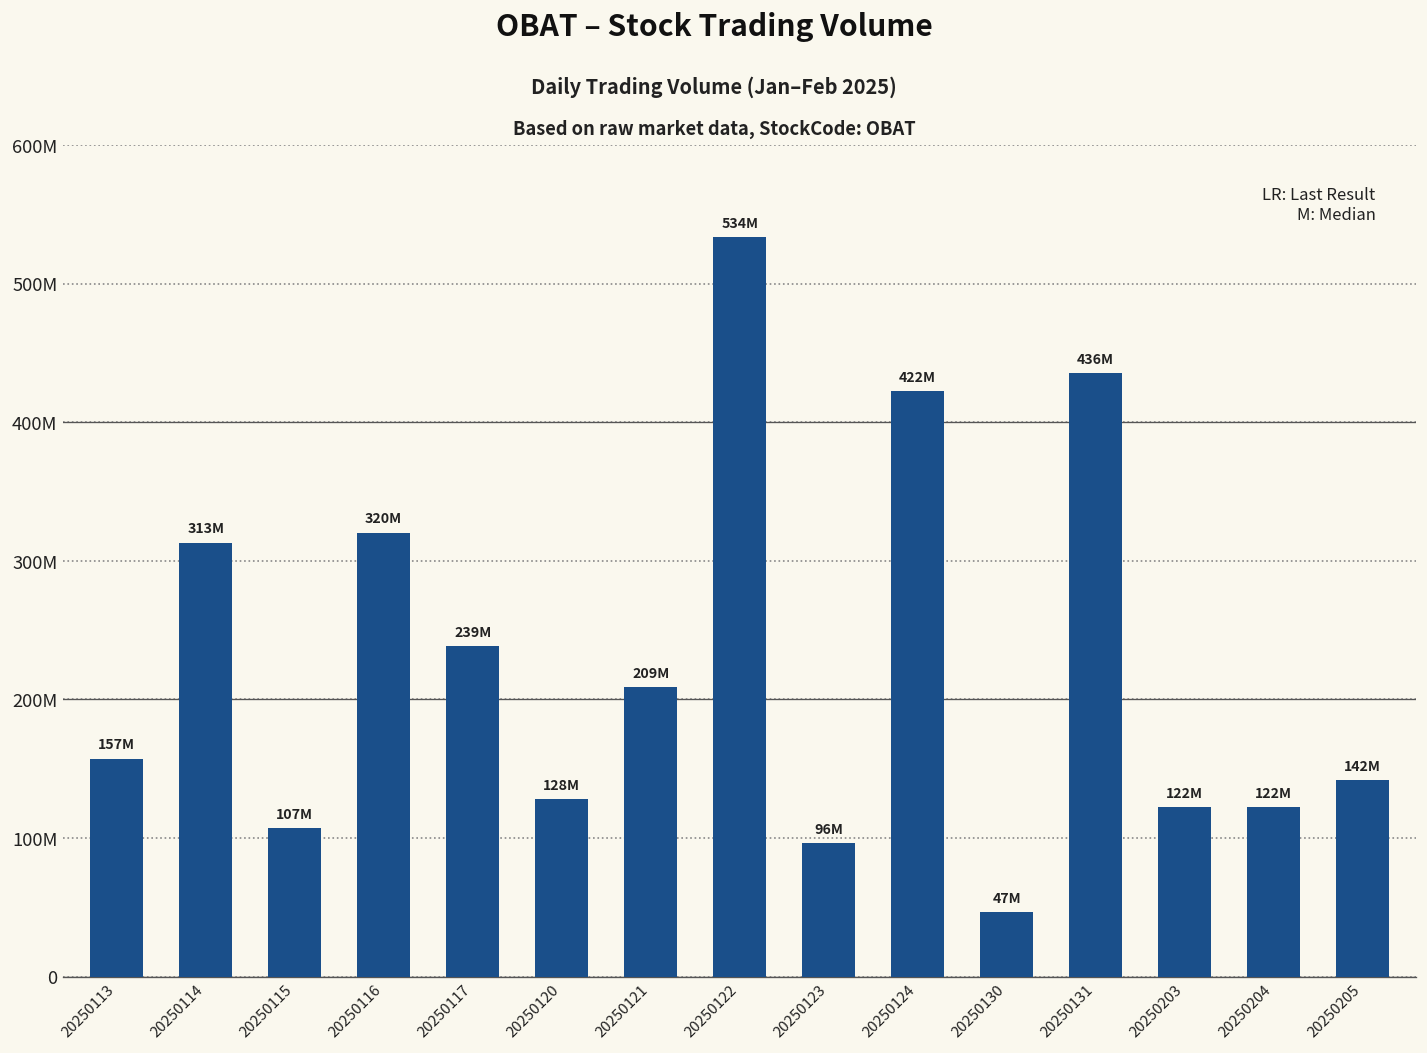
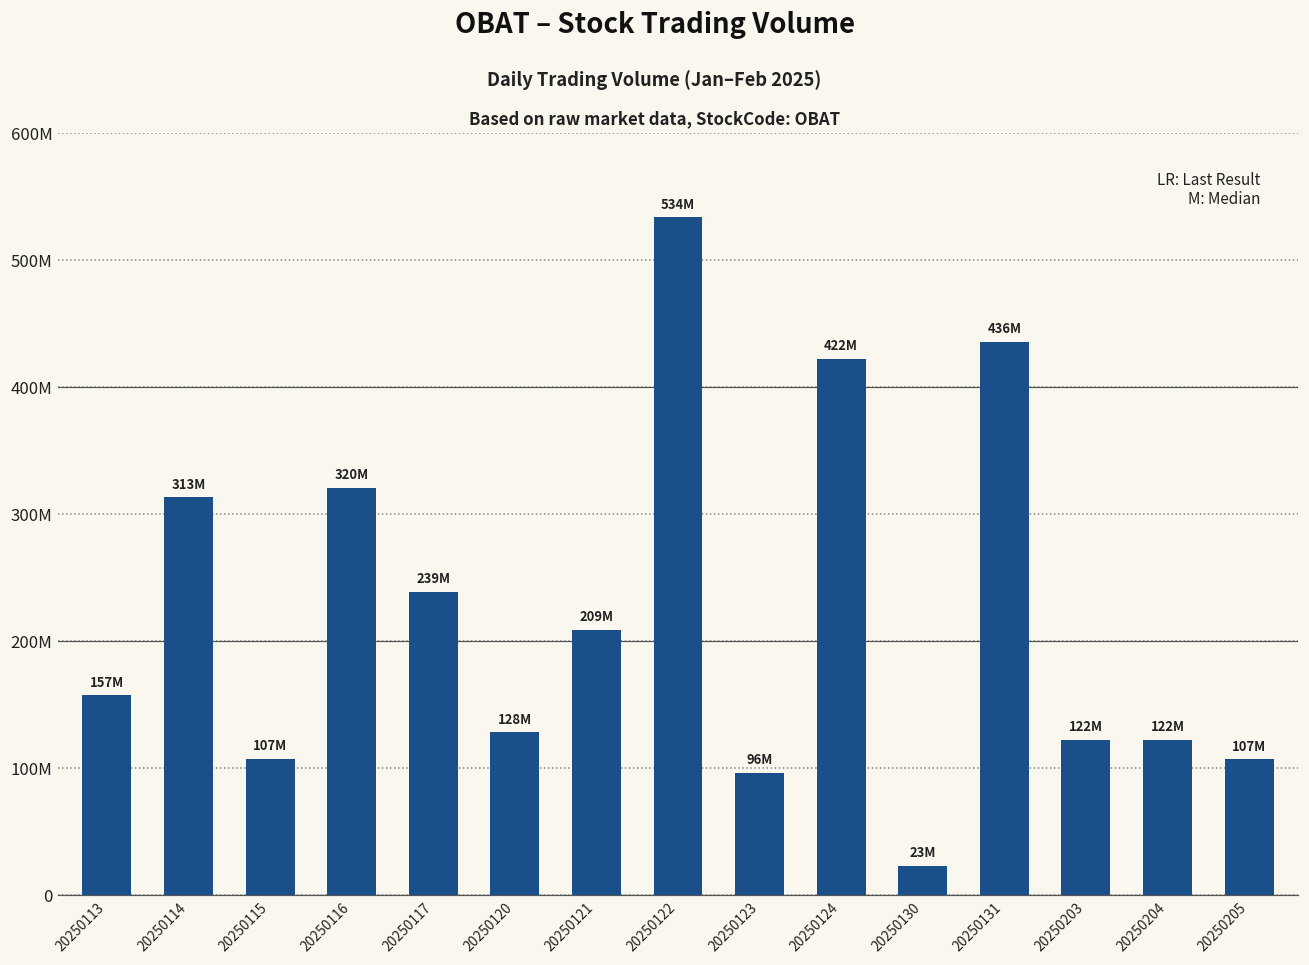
20250130: 47M -> 23M
20250205: 142M -> 107M
